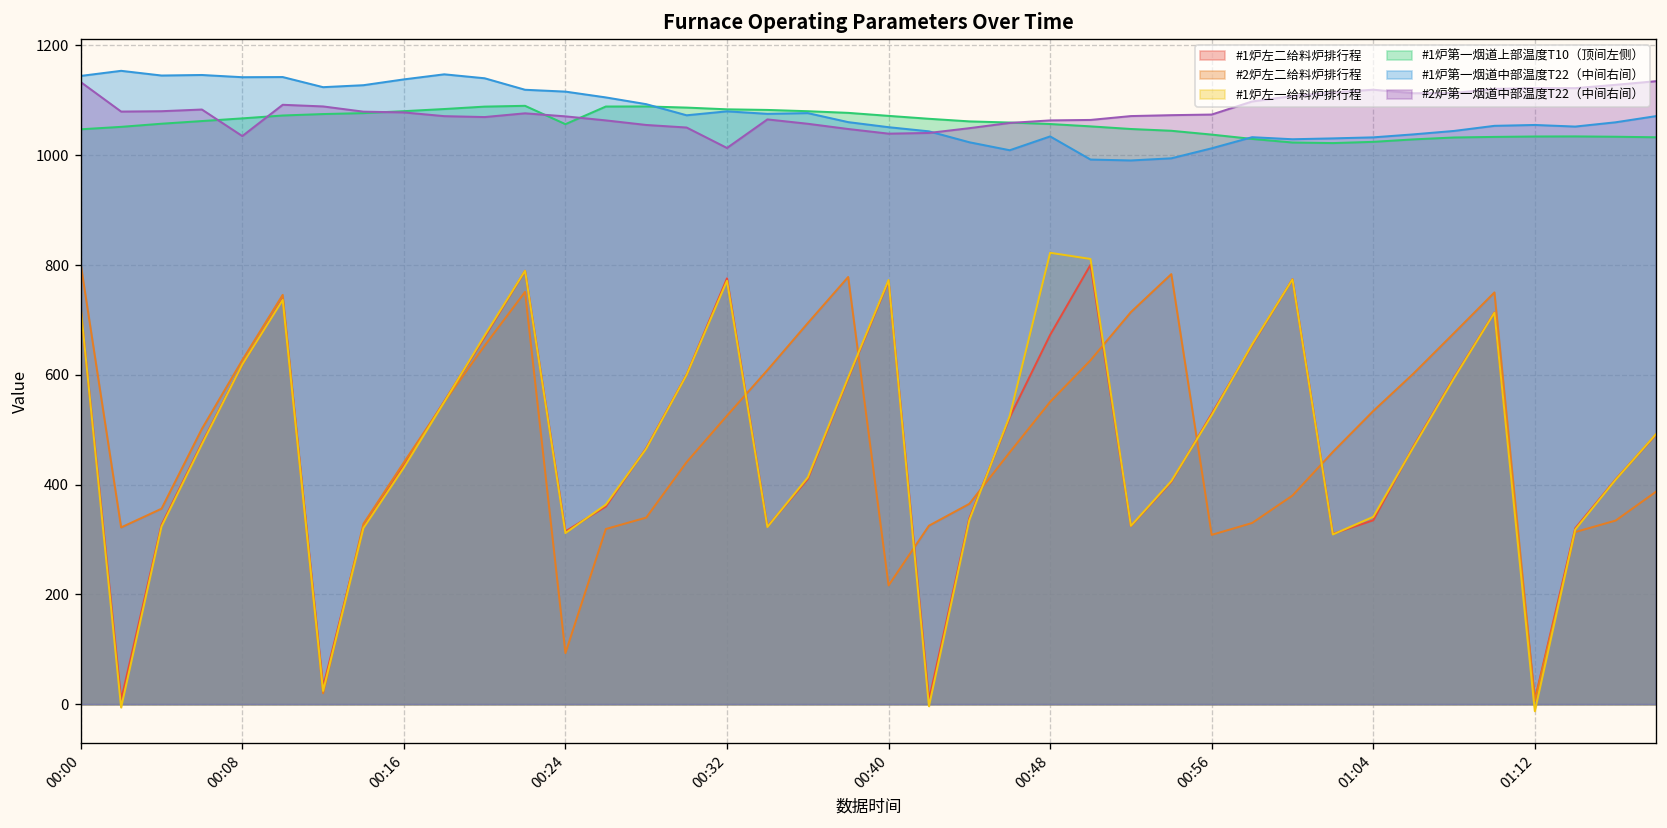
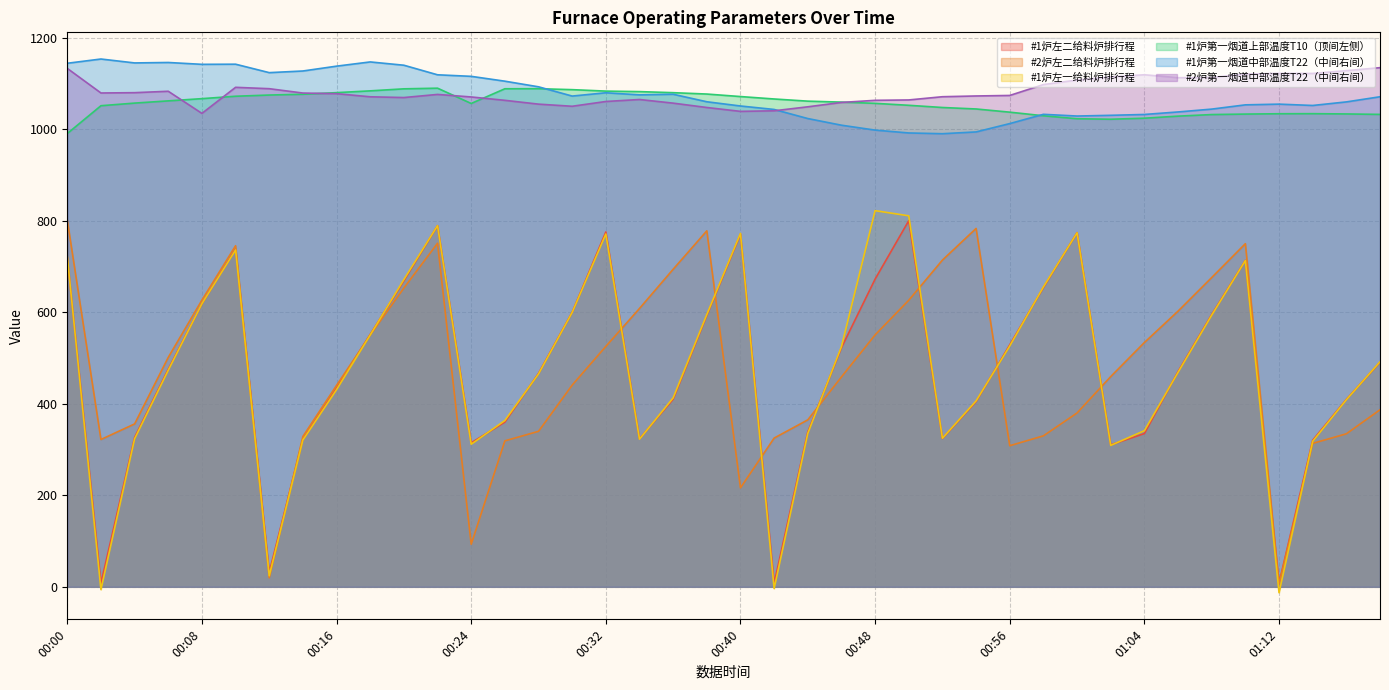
#1炉第一烟道上部温度T10（顶间左侧）, 00:00: 1050 -> 990
#2炉第一烟道中部温度T22（中间右间）, 00:32: 1010 -> 1060
#1炉第一烟道中部温度T22（中间右间）, 00:48: 1030 -> 1000
